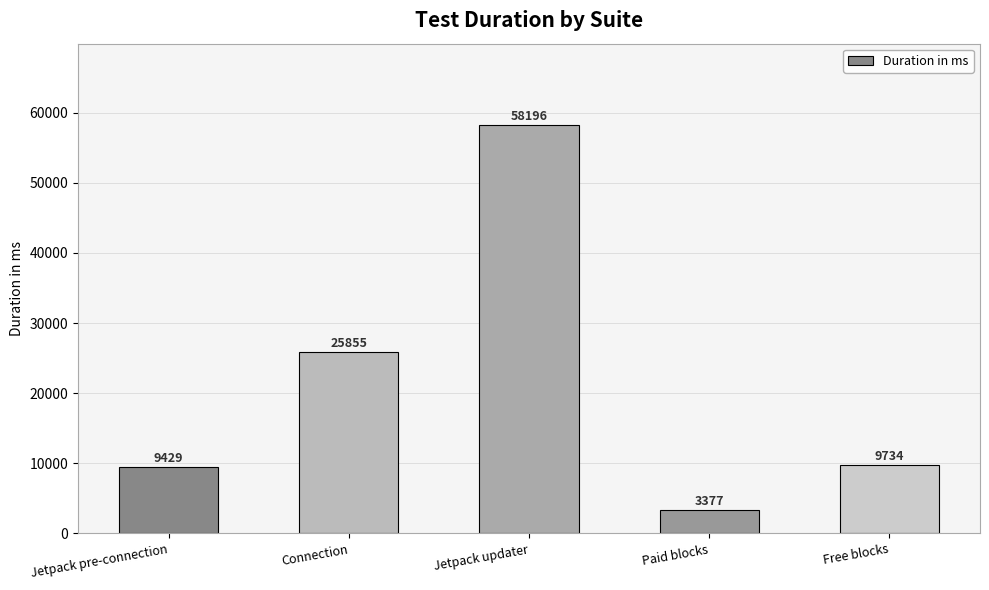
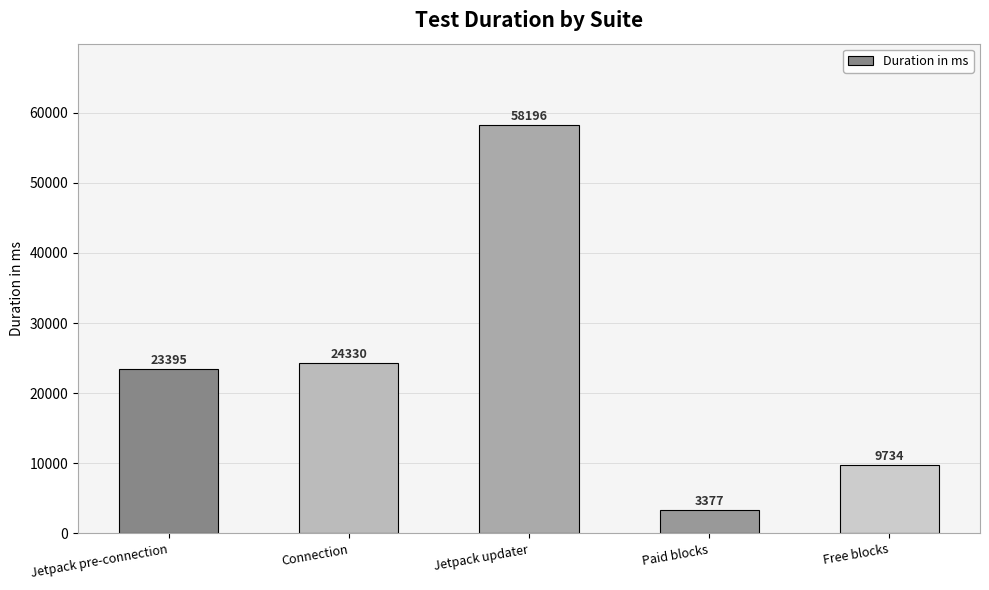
Jetpack pre-connection: 9429 -> 23395
Connection: 25855 -> 24330
